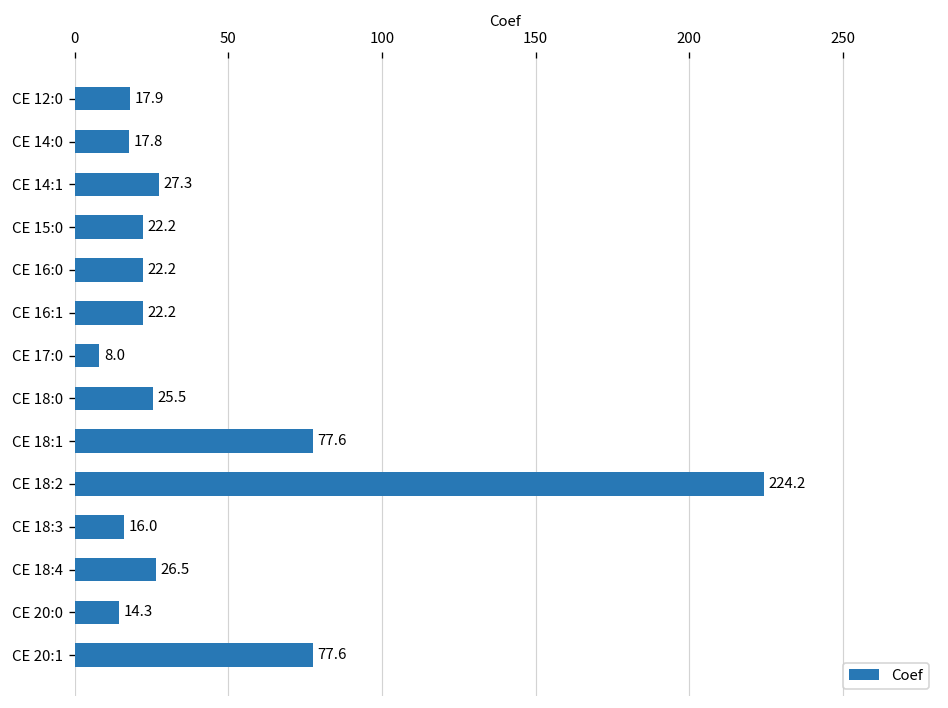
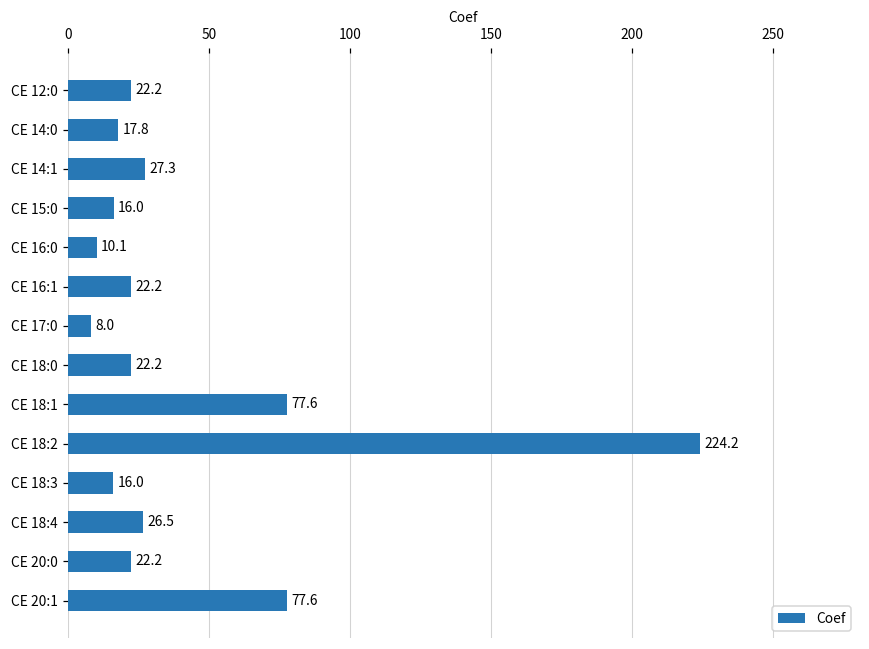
CE 12:0: 17.9 -> 22.2
CE 15:0: 22.2 -> 16.0
CE 16:0: 22.2 -> 10.1
CE 18:0: 25.5 -> 22.2
CE 20:0: 14.3 -> 22.2
